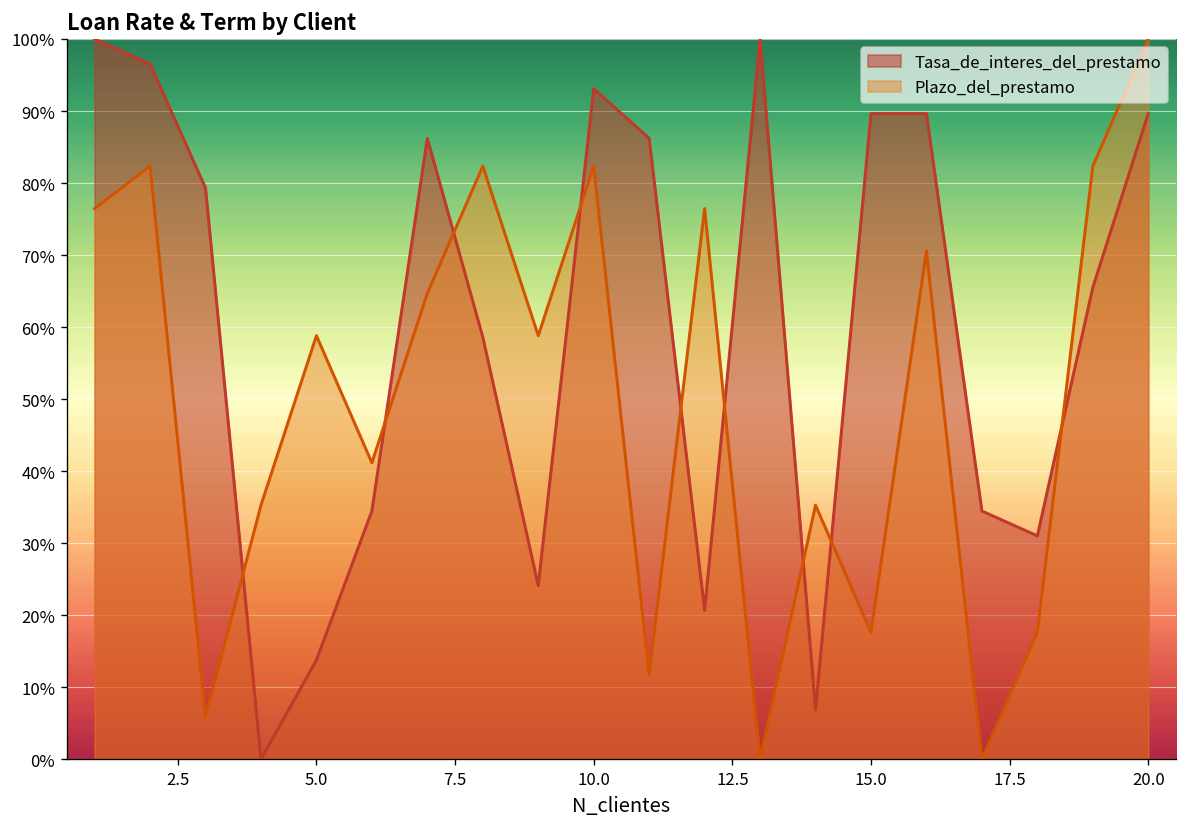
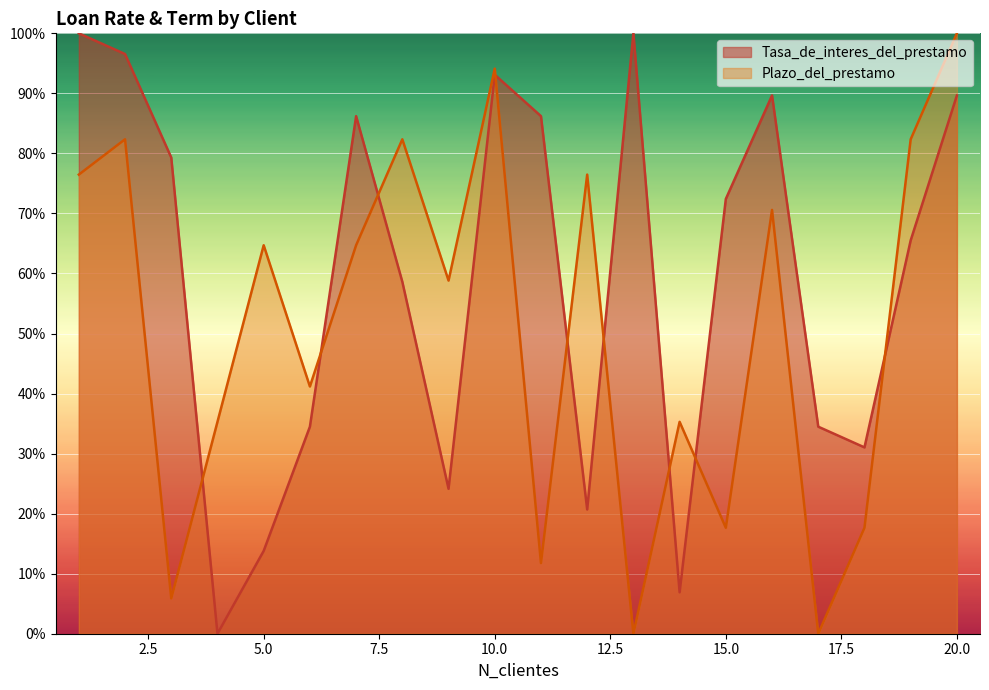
Plazo_del_prestamo, 5.0: 59% -> 65%
Plazo_del_prestamo, 10.0: 82% -> 94%
Tasa_de_interes_del_prestamo, 15.0: 90% -> 72%
